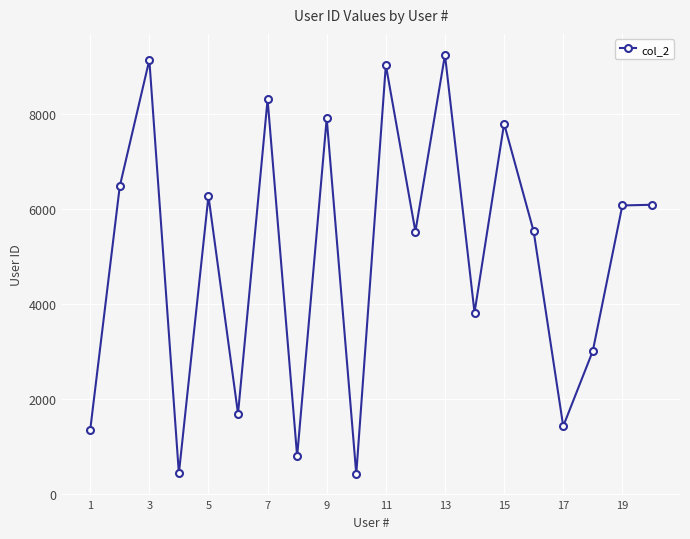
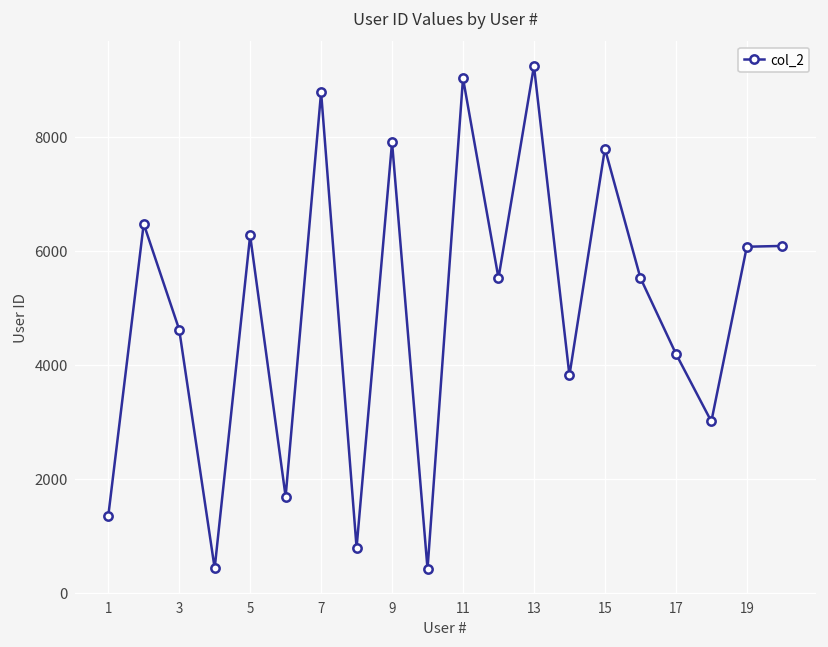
3: 9100 -> 4600
7: 8300 -> 8800
17: 1400 -> 4200
